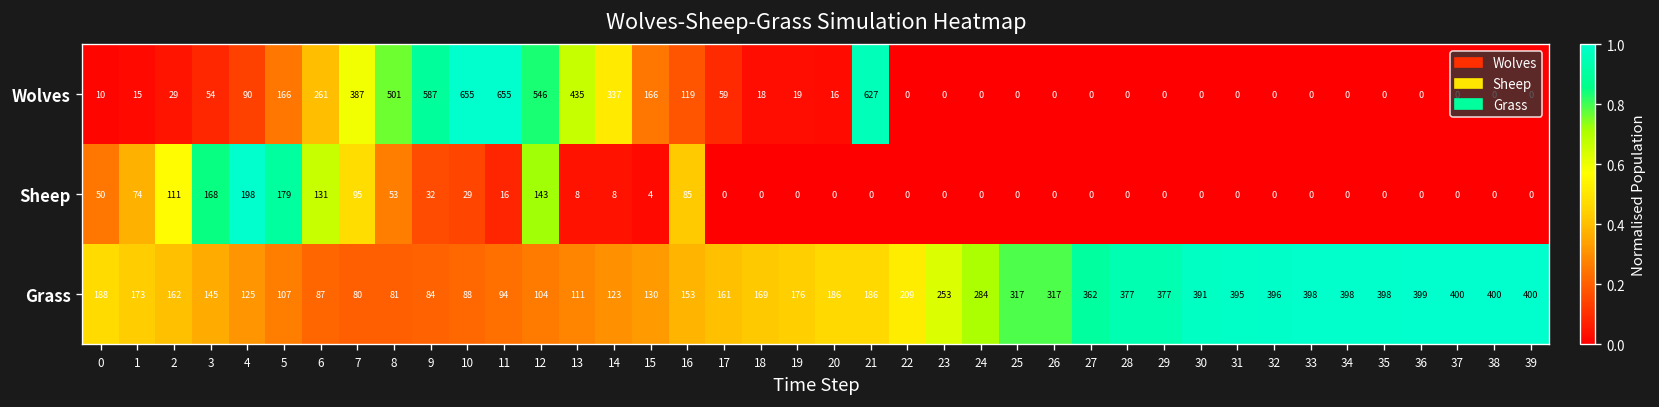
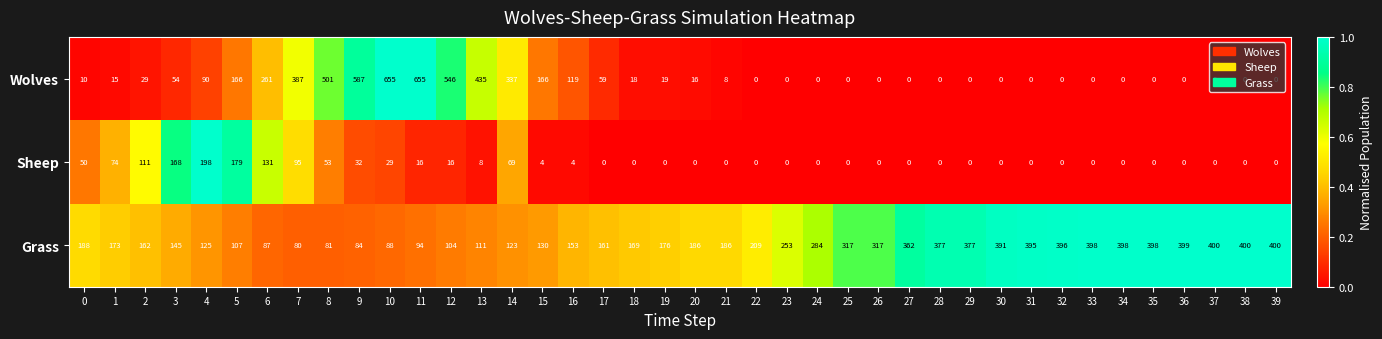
Wolves, 21: 627 -> 8
Sheep, 12: 143 -> 16
Sheep, 14: 8 -> 69
Sheep, 16: 85 -> 4
